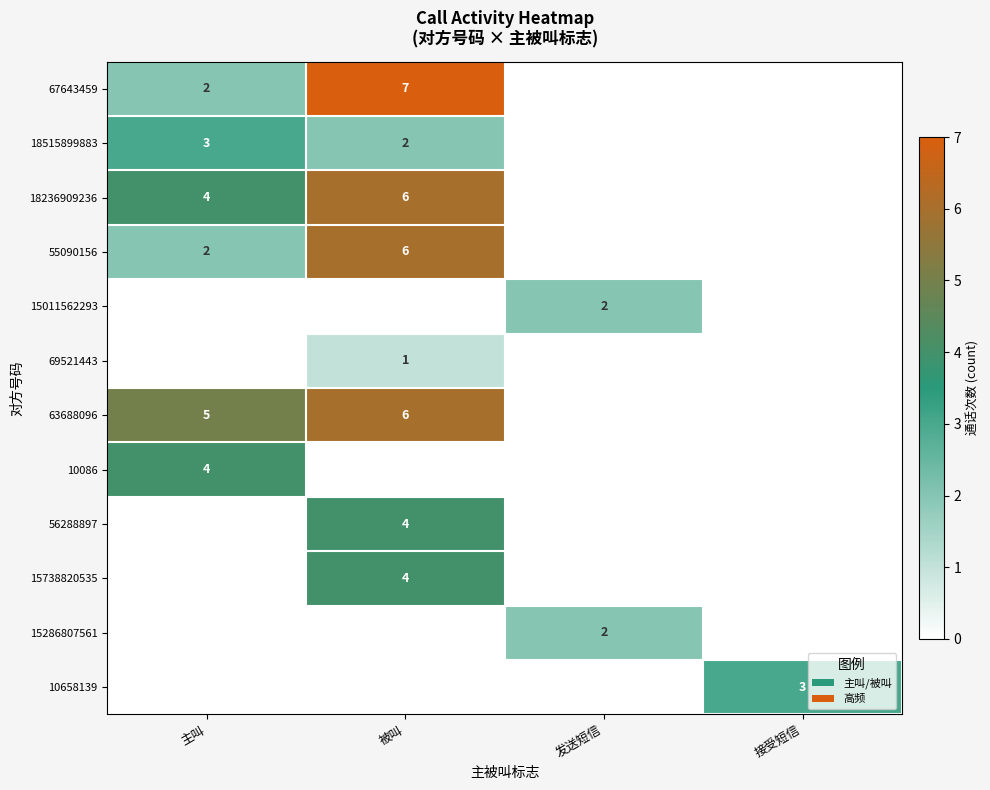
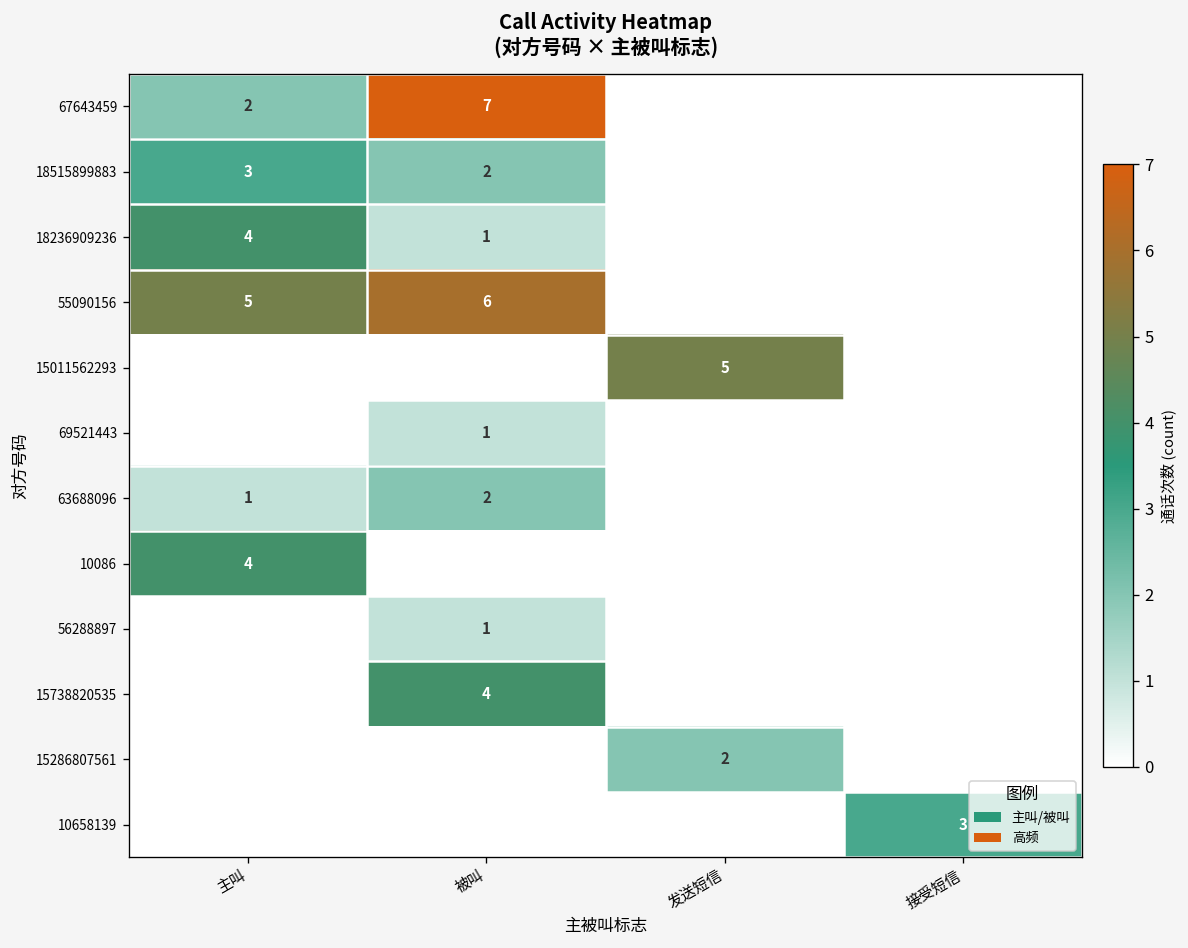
18236909236, 被叫: 6 -> 1
55090156, 主叫: 2 -> 5
15011562293, 发送短信: 2 -> 5
63688096, 主叫: 5 -> 1
63688096, 被叫: 6 -> 2
56288897, 被叫: 4 -> 1
